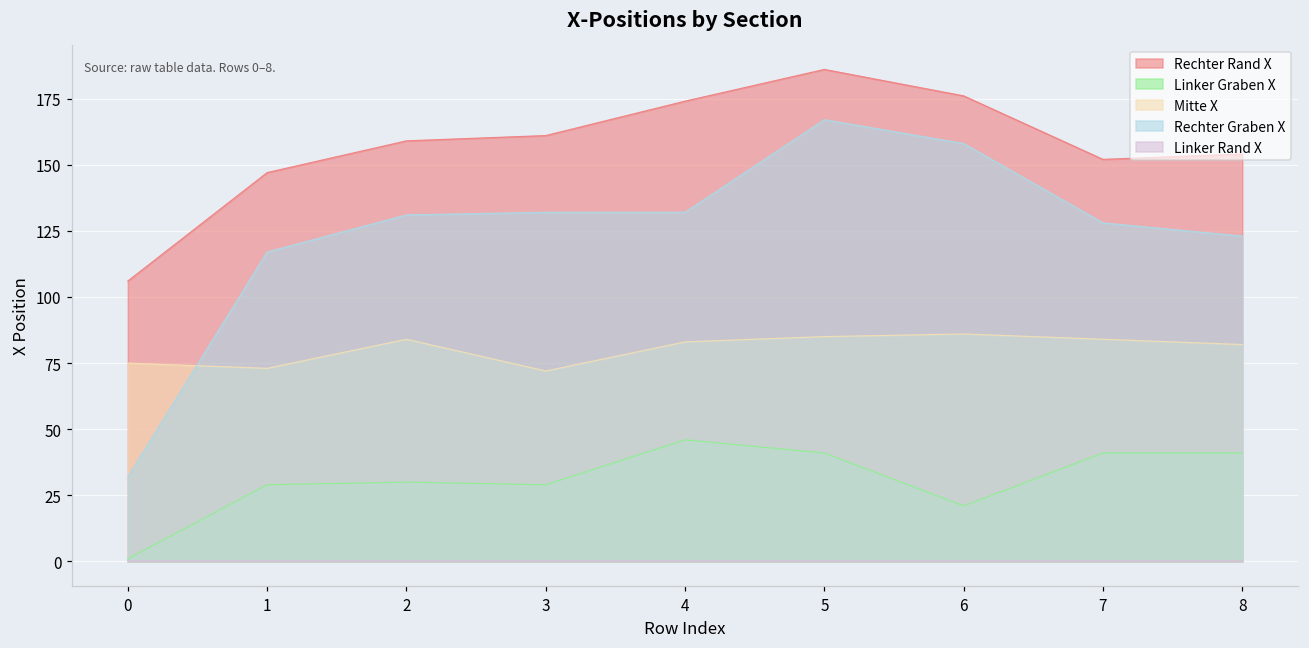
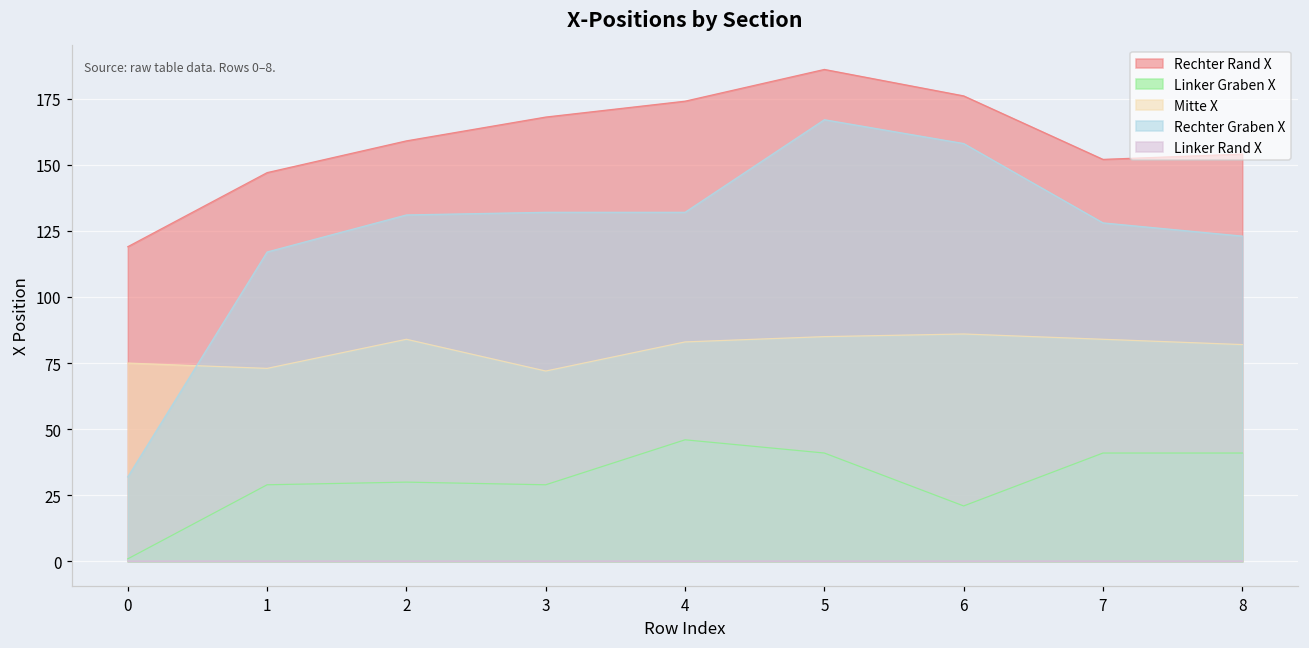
Rechter Rand X, 0: 106 -> 119
Rechter Rand X, 3: 161 -> 168
